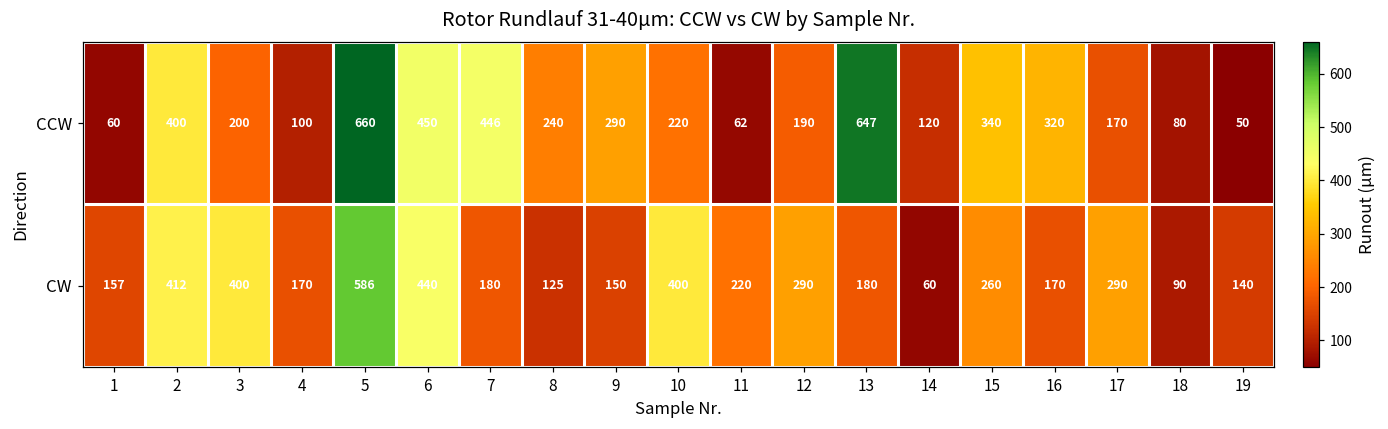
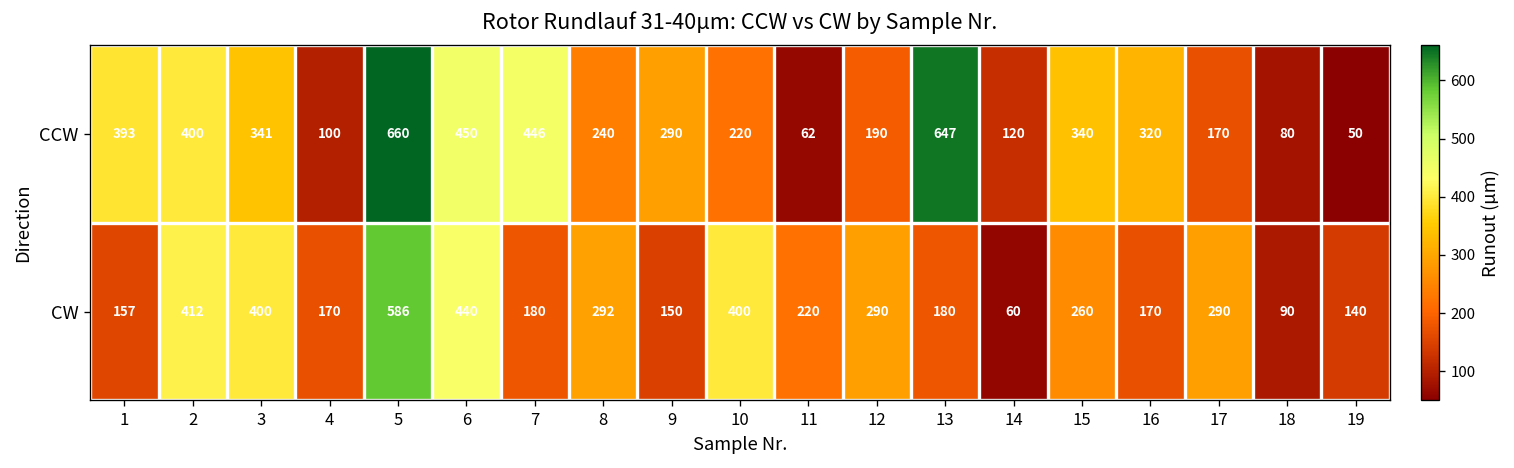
CCW, 1: 60 -> 393
CCW, 3: 200 -> 341
CW, 8: 125 -> 292
